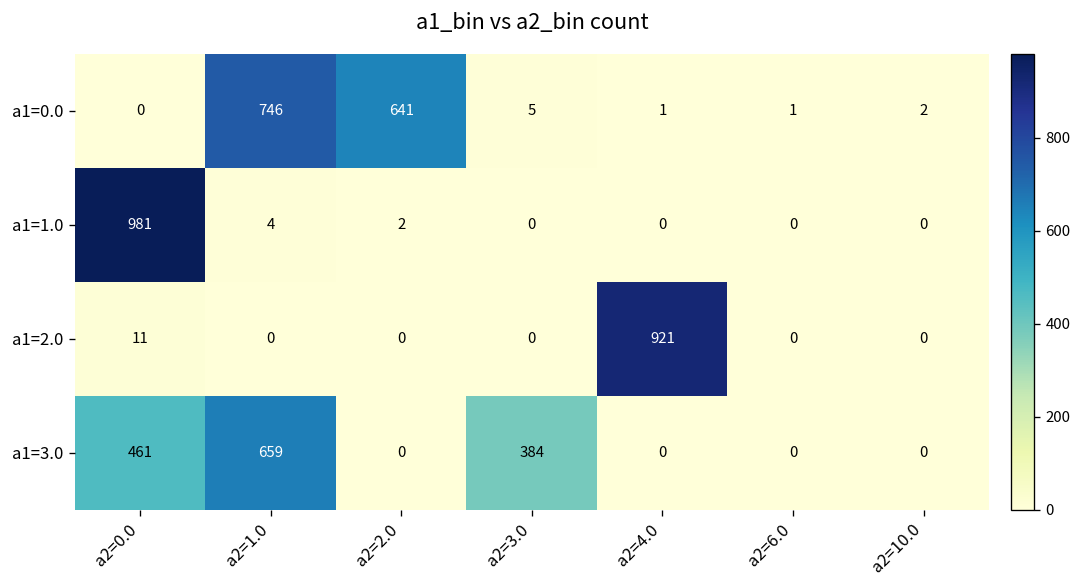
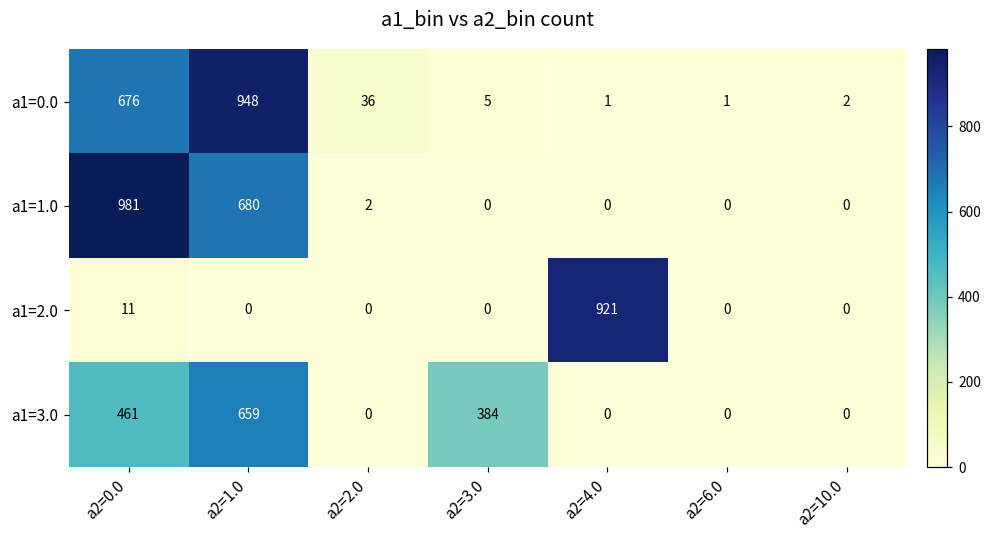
a1=0.0, a2=0.0: 0 -> 676
a1=0.0, a2=1.0: 746 -> 948
a1=0.0, a2=2.0: 641 -> 36
a1=1.0, a2=1.0: 4 -> 680
